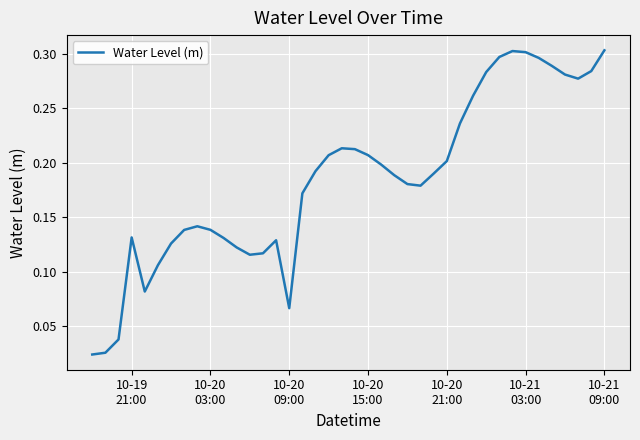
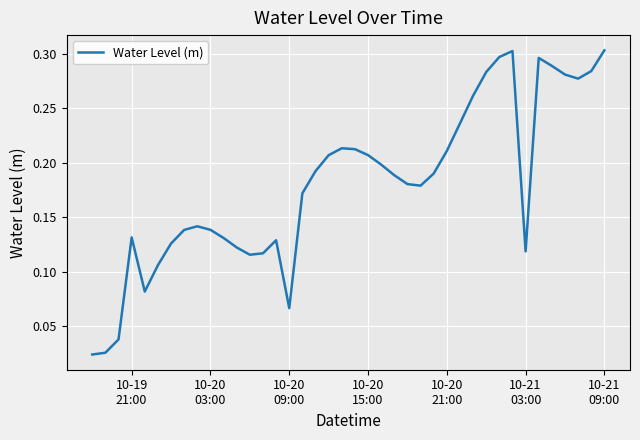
10-20 21:00: 0.202 -> 0.211
10-21 03:00: 0.301 -> 0.119
